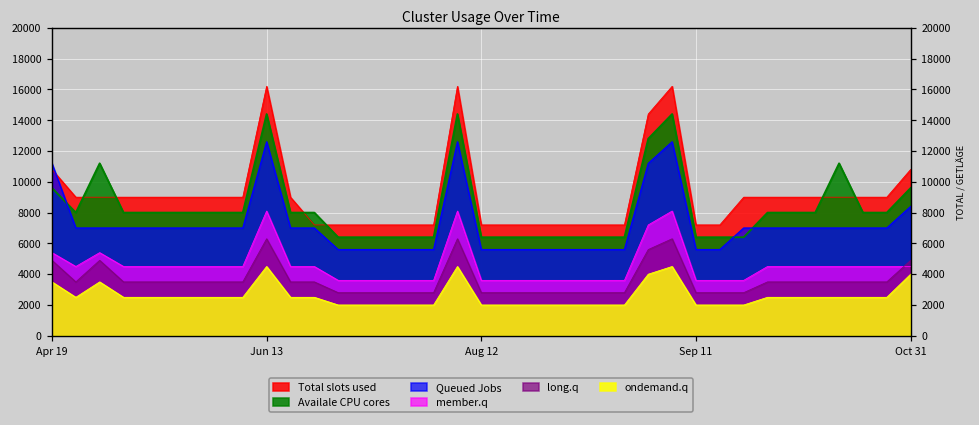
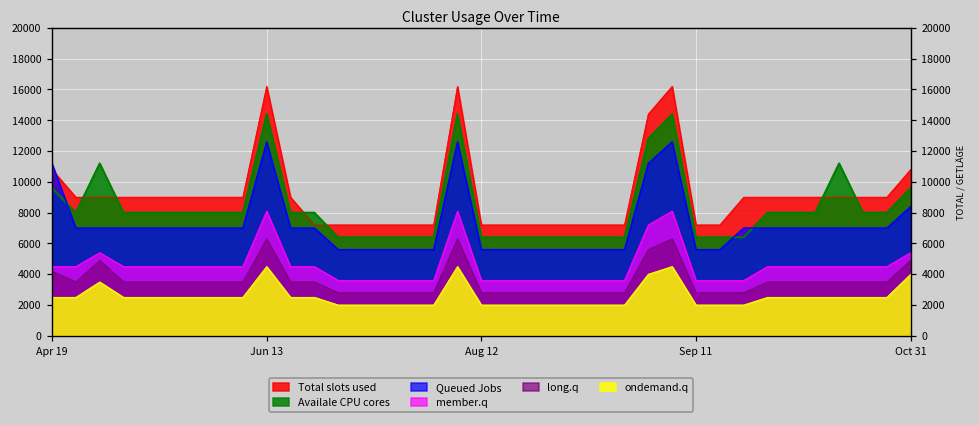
member.q, Apr 19: 5400 -> 4500
long.q, Apr 19: 4900 -> 4200
ondemand.q, Apr 19: 3500 -> 2500
member.q, Oct 31: 4500 -> 5400
